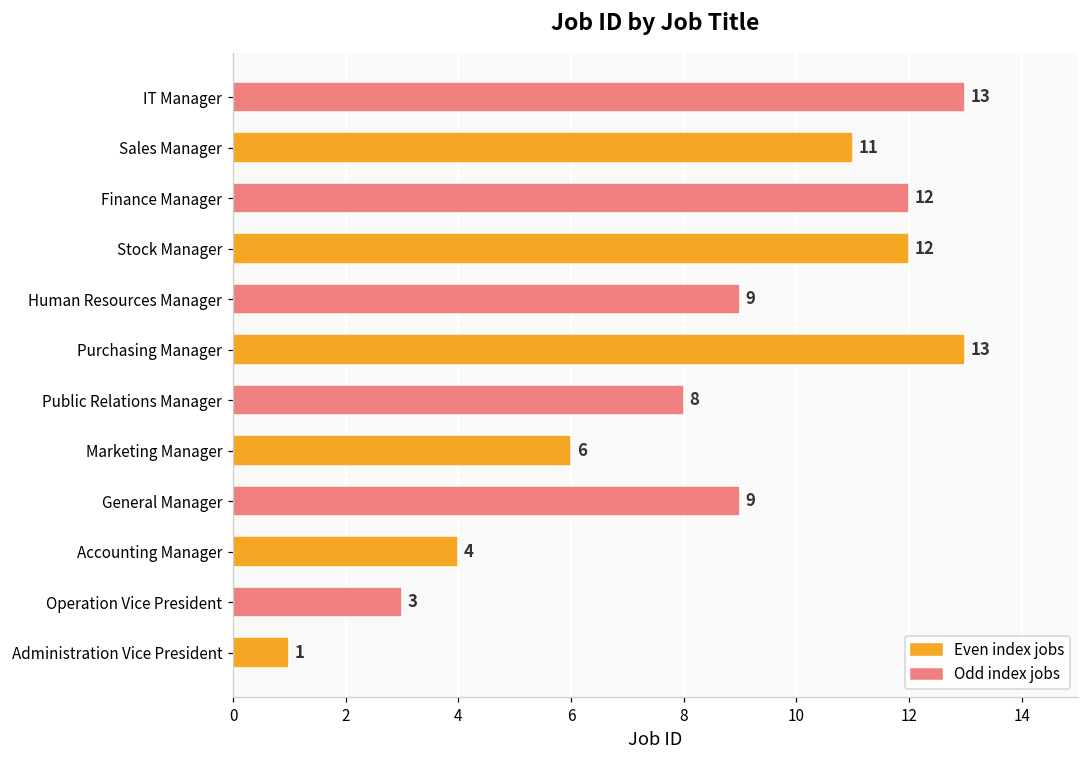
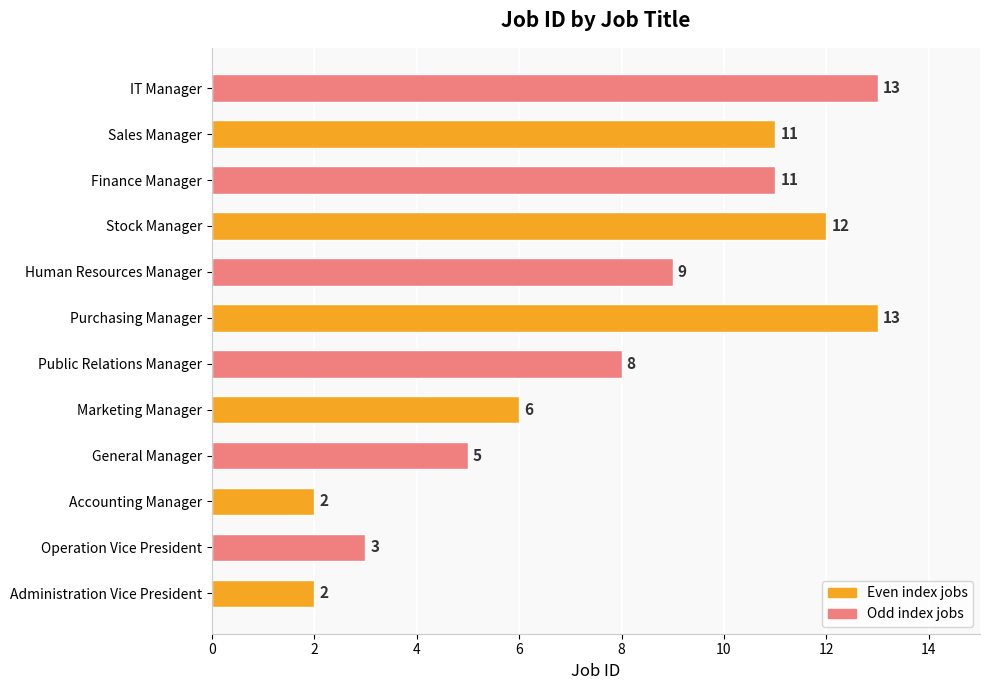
Finance Manager: 12 -> 11
General Manager: 9 -> 5
Accounting Manager: 4 -> 2
Administration Vice President: 1 -> 2
